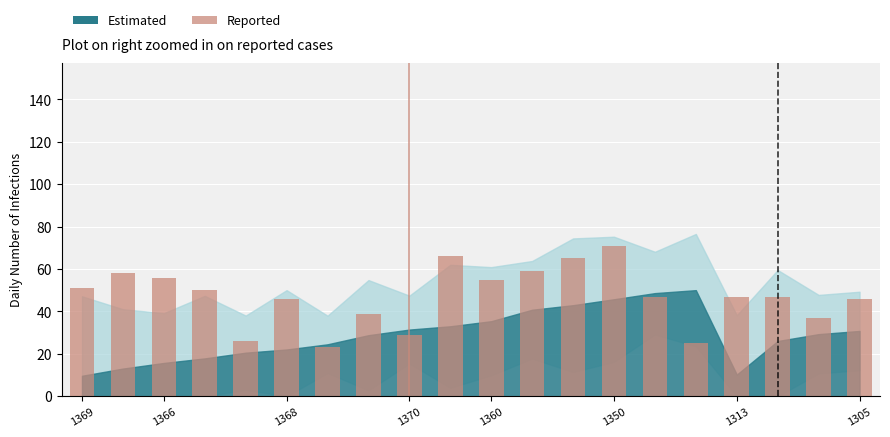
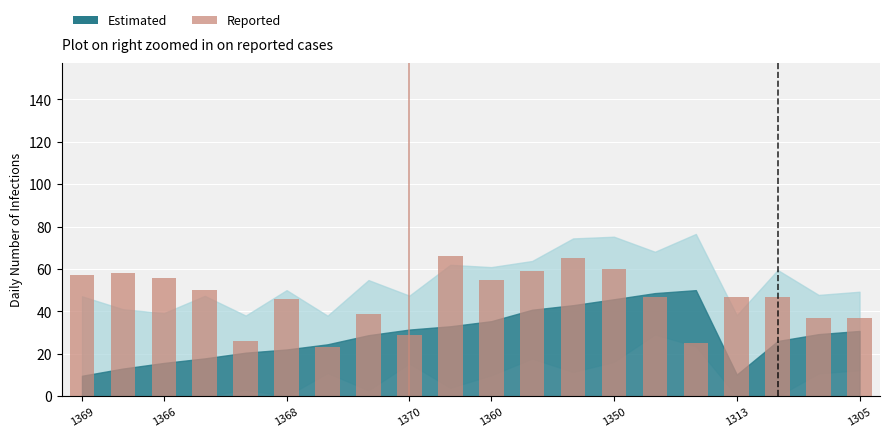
Reported, 1369: 51 -> 57
Reported, 1350: 71 -> 60
Reported, 1305: 46 -> 37
